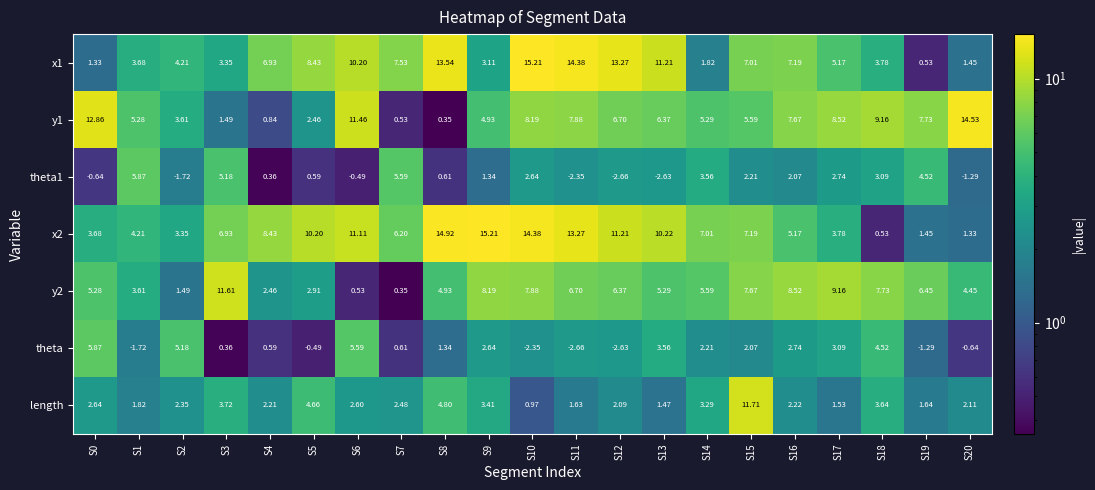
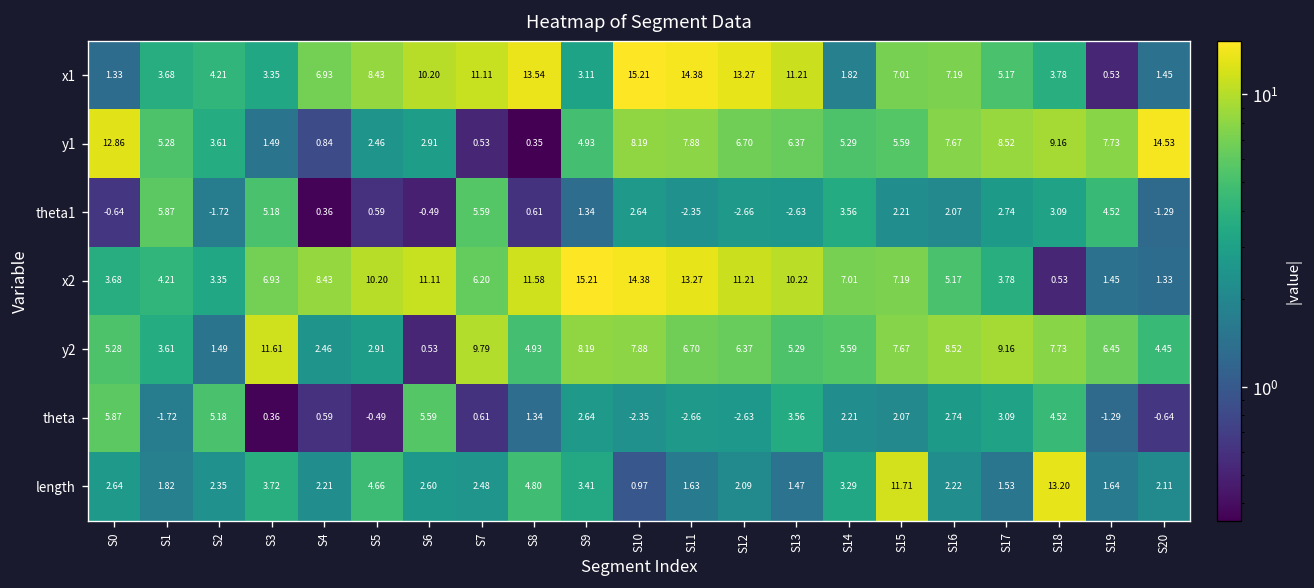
x1, S7: 7.53 -> 11.11
y1, S6: 11.46 -> 2.91
x2, S8: 14.92 -> 11.58
y2, S7: 0.35 -> 9.79
length, S18: 3.64 -> 13.20
